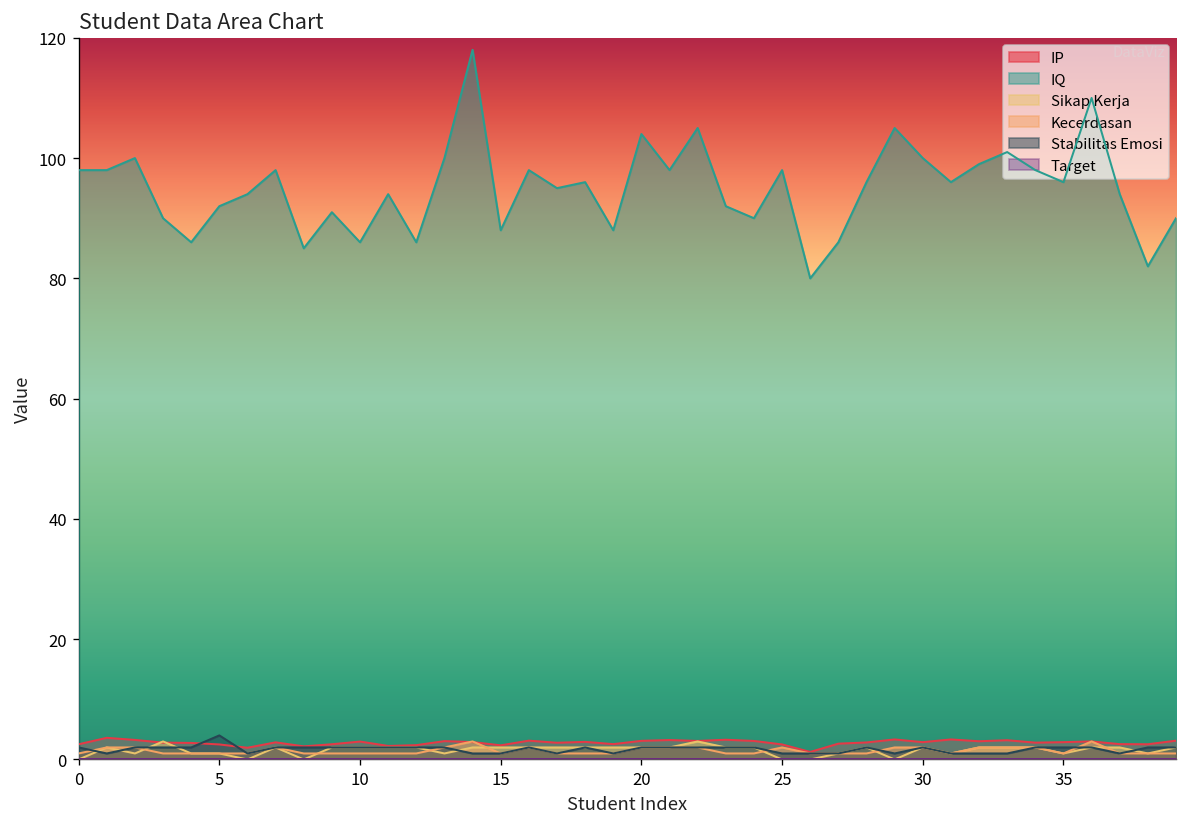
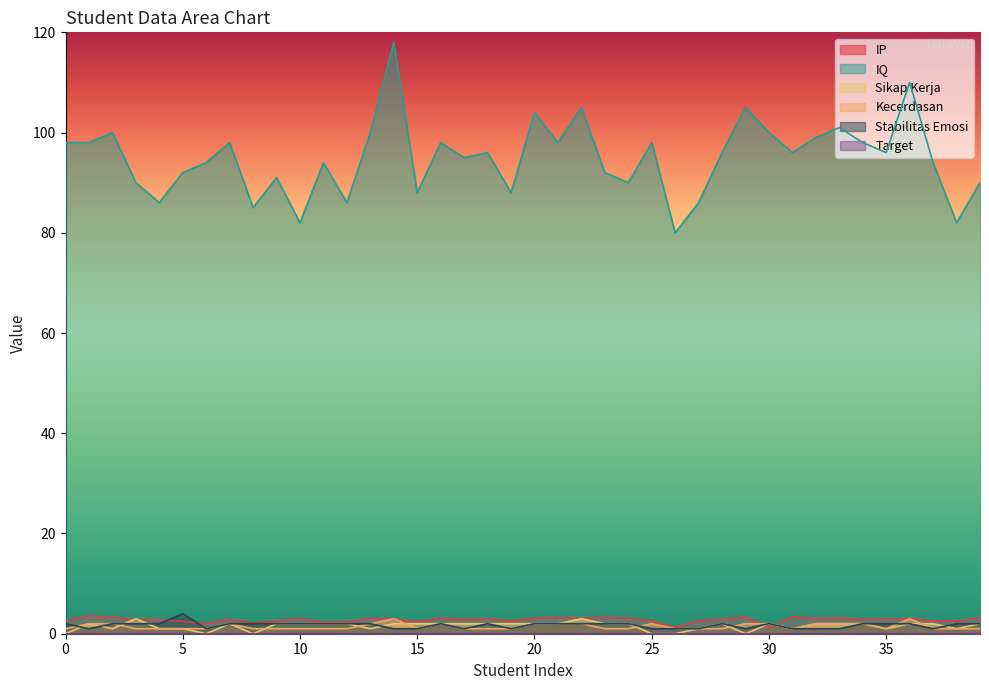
IQ, 10: 86 -> 82
IP, 30: 3 -> 1
